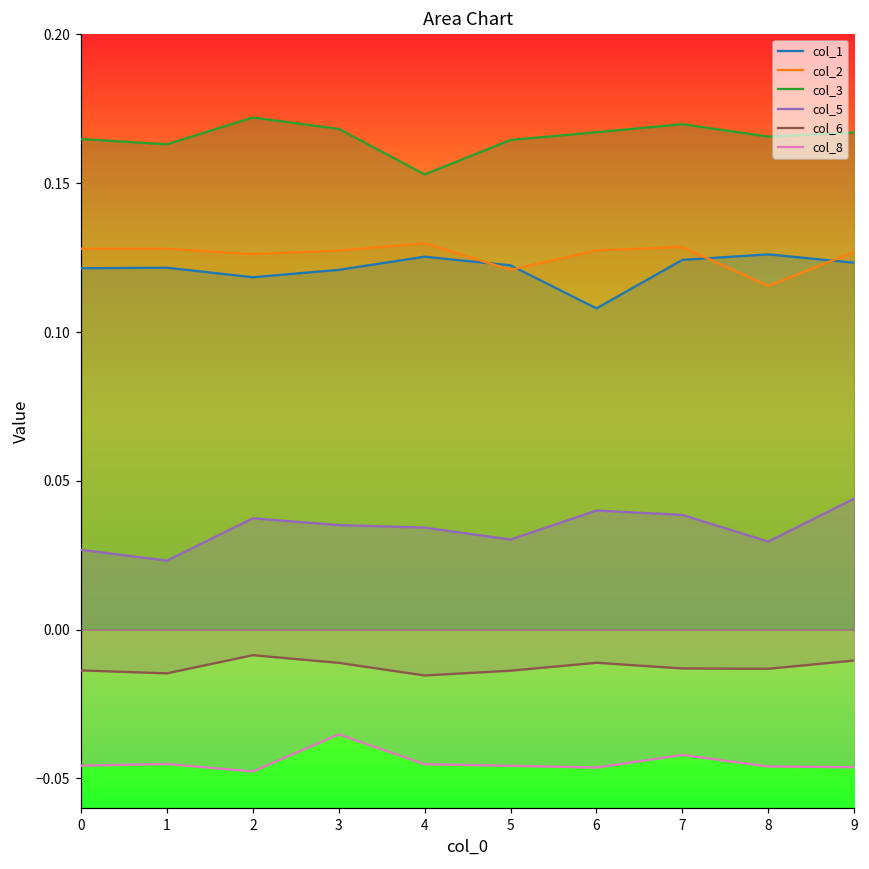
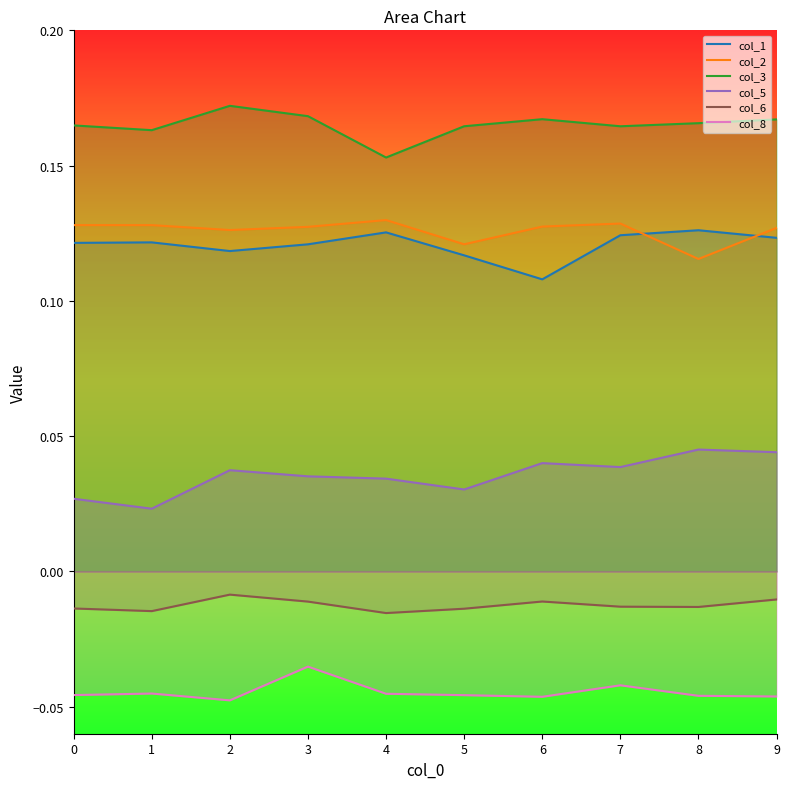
col_1, 5: 0.122 -> 0.117
col_3, 7: 0.170 -> 0.165
col_5, 8: 0.030 -> 0.045
